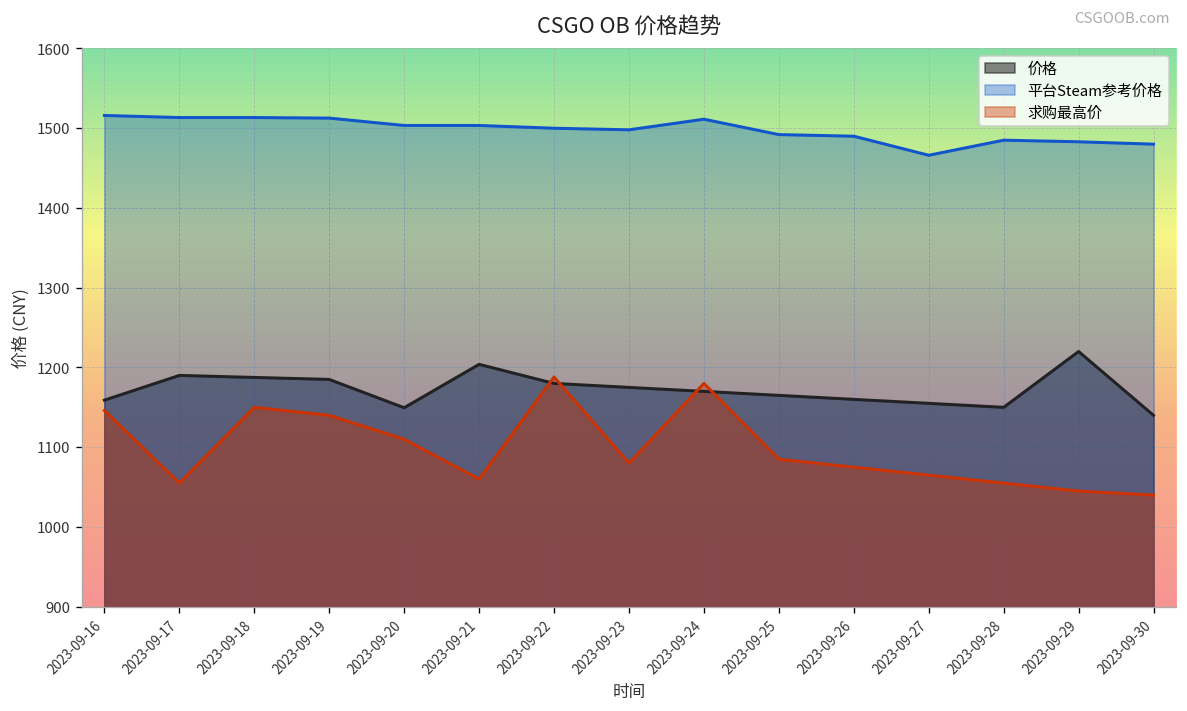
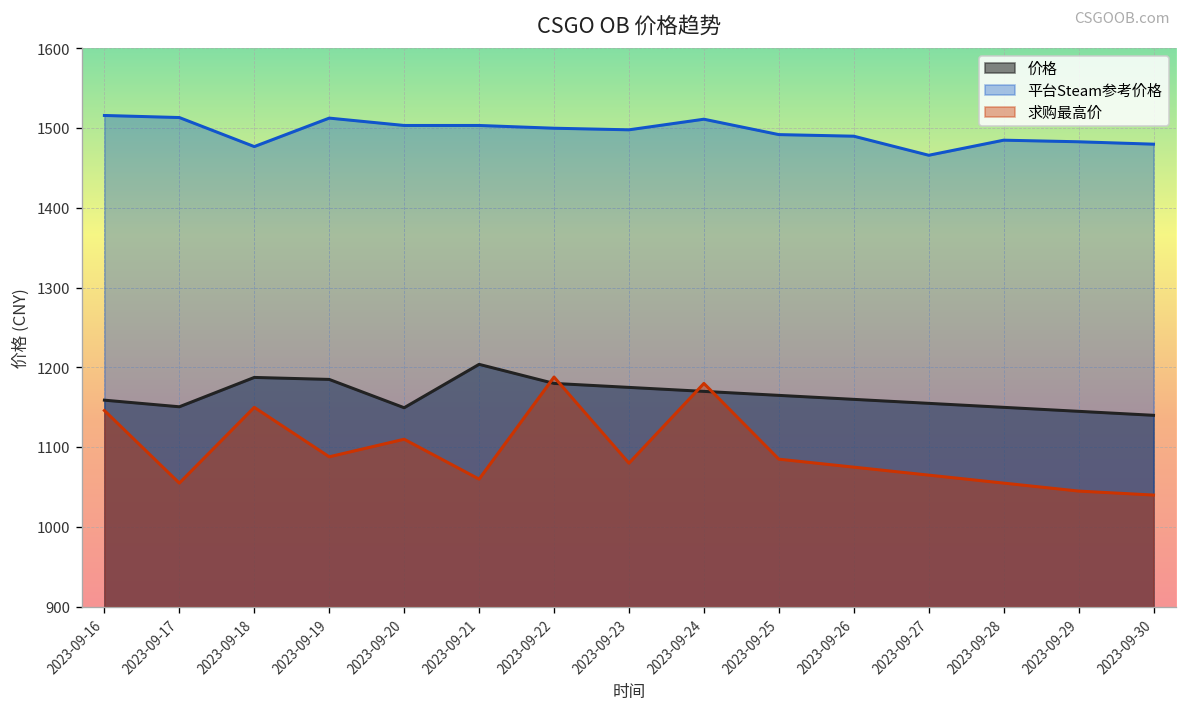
价格, 2023-09-17: 1190 -> 1150
平台Steam参考价格, 2023-09-18: 1510 -> 1480
求购最高价, 2023-09-19: 1140 -> 1090
价格, 2023-09-29: 1220 -> 1150
